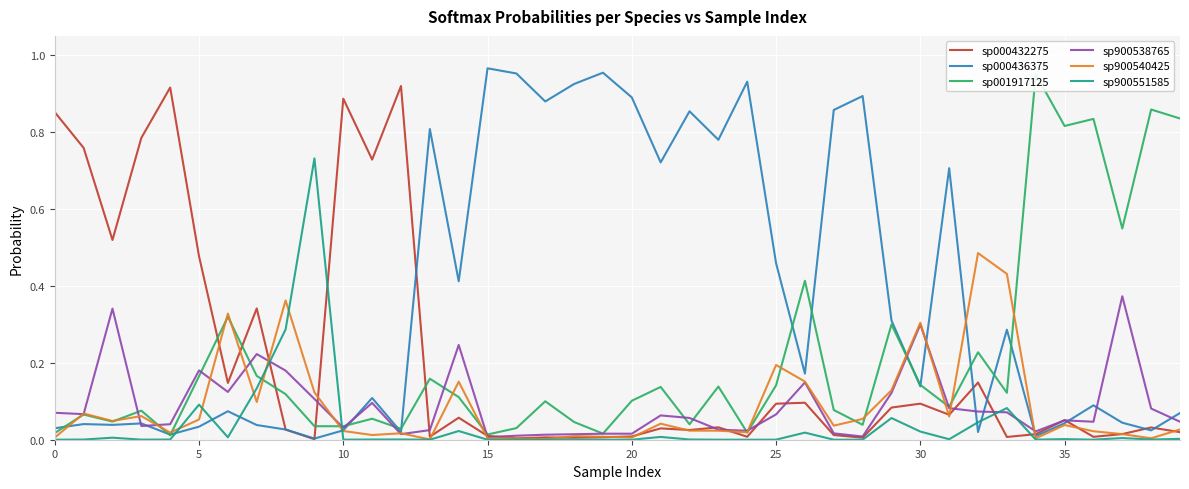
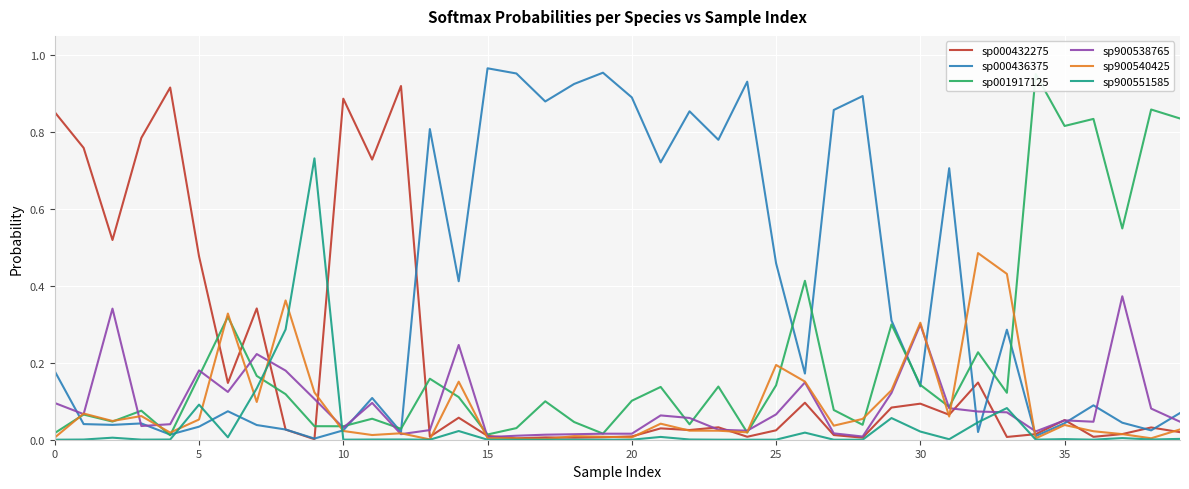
sp000436375, 0: 0.03 -> 0.18
sp900538765, 0: 0.07 -> 0.10
sp000432275, 25: 0.09 -> 0.02
